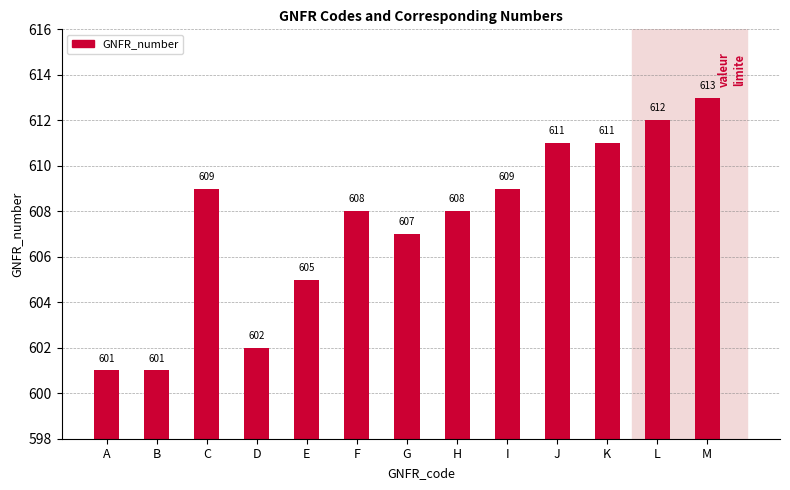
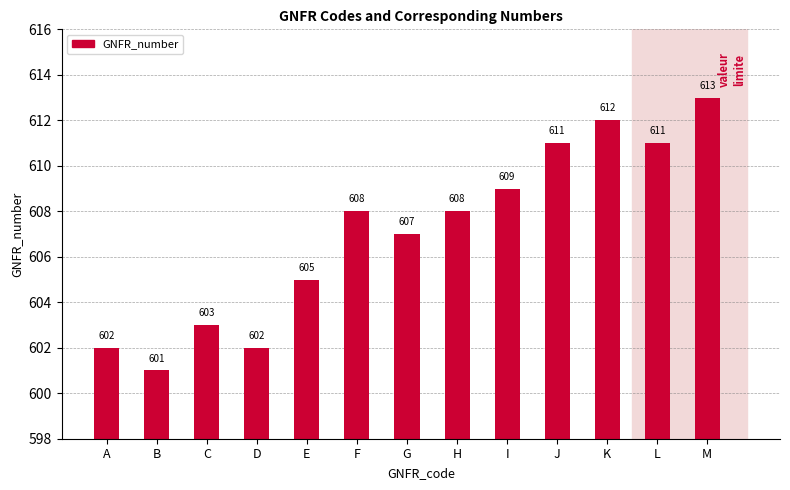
A: 601 -> 602
C: 609 -> 603
K: 611 -> 612
L: 612 -> 611
